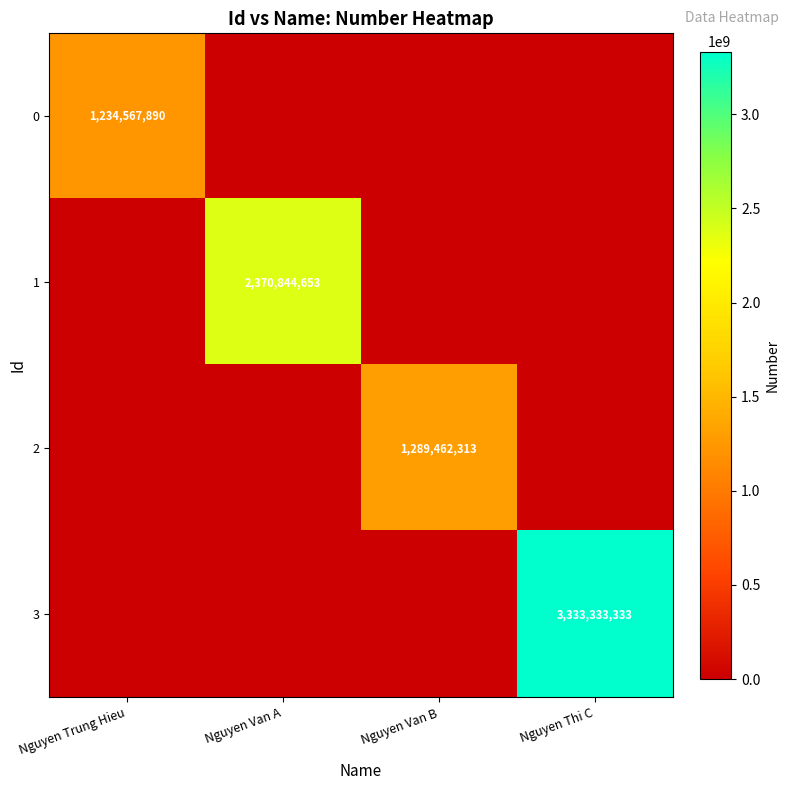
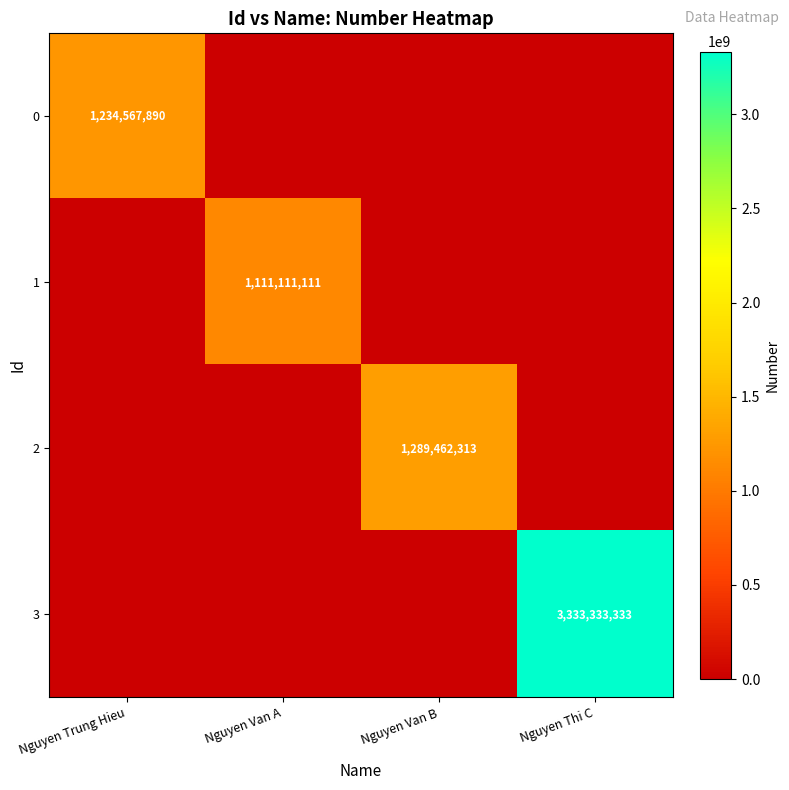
1, Nguyen Van A: 2,370,844,653 -> 1,111,111,111
